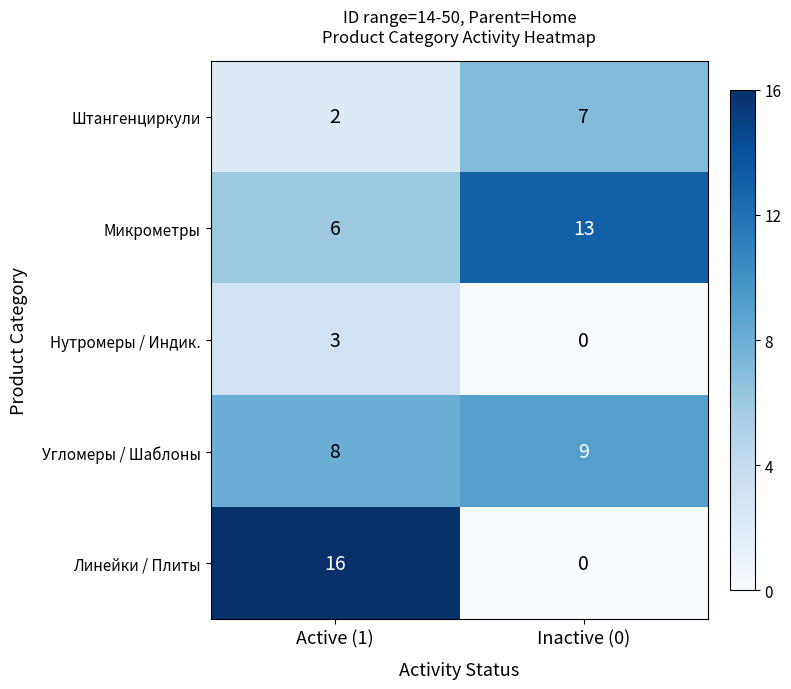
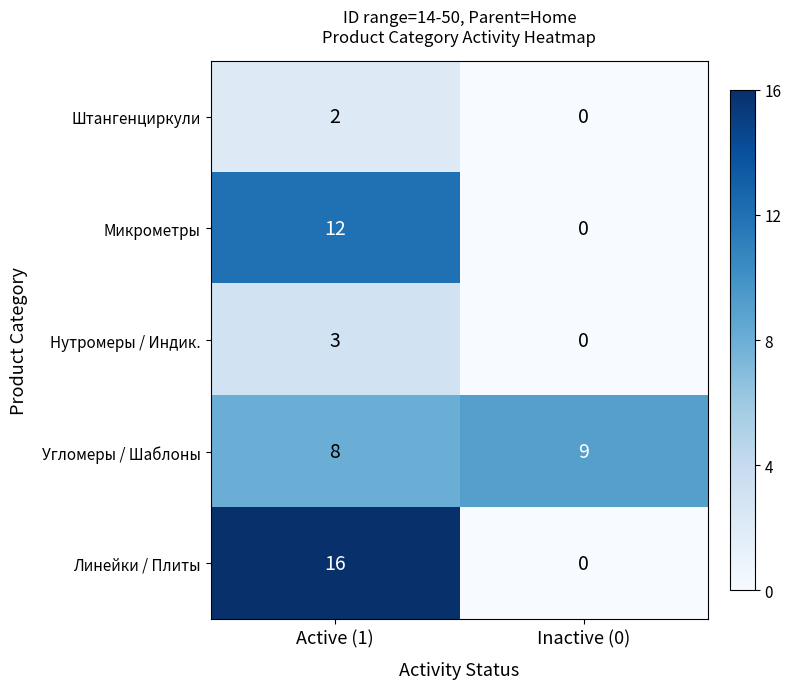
Штангенциркули, Inactive (0): 7 -> 0
Микрометры, Active (1): 6 -> 12
Микрометры, Inactive (0): 13 -> 0
